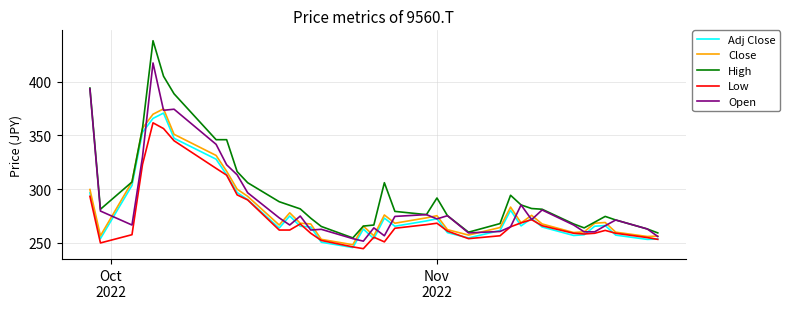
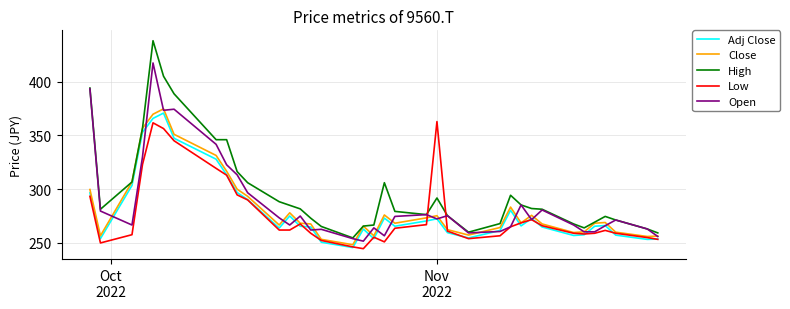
Low, Nov 2022: 268 -> 363
